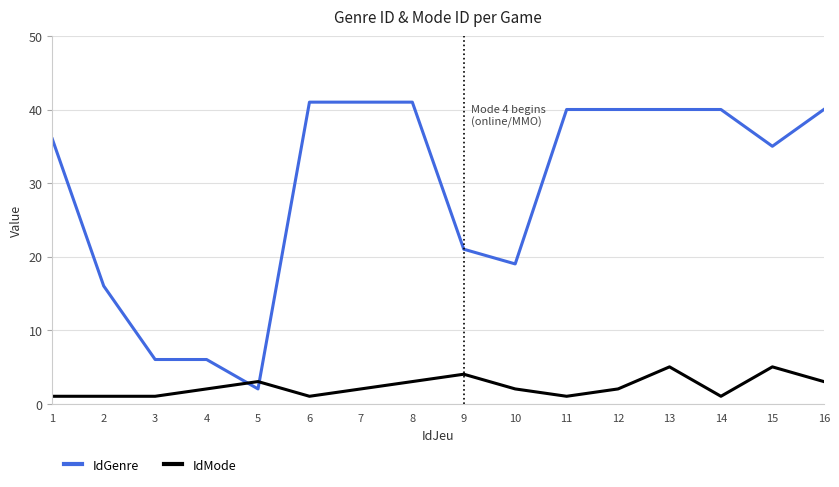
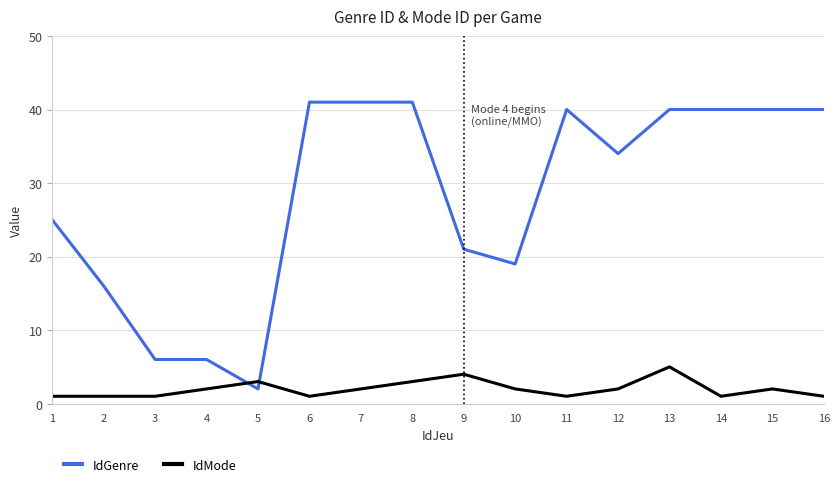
IdGenre, 1: 36 -> 25
IdGenre, 12: 40 -> 34
IdGenre, 15: 35 -> 40
IdMode, 15: 5 -> 2
IdMode, 16: 3 -> 1
